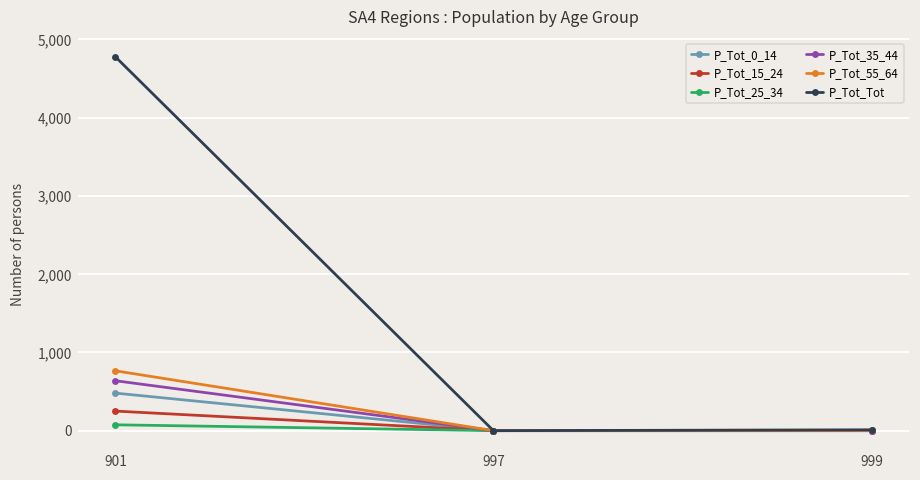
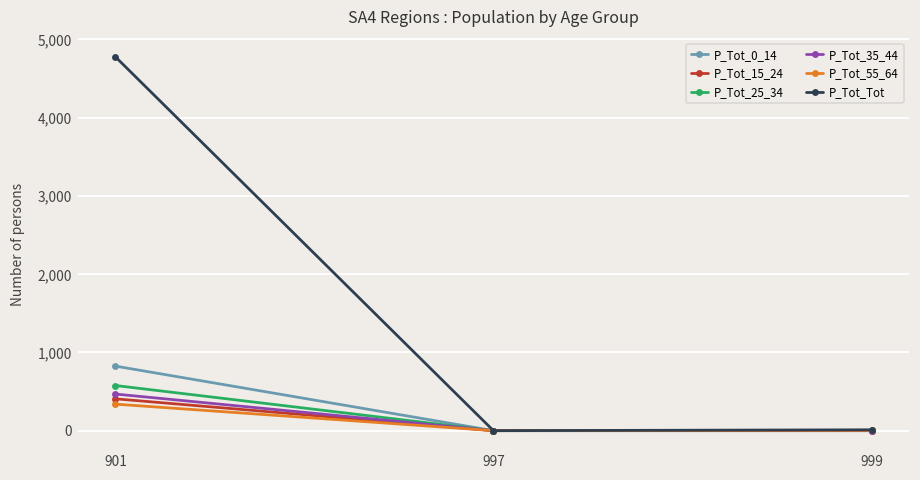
P_Tot_0_14, 901: 500 -> 800
P_Tot_15_24, 901: 300 -> 400
P_Tot_25_34, 901: 100 -> 600
P_Tot_35_44, 901: 600 -> 500
P_Tot_55_64, 901: 800 -> 300
